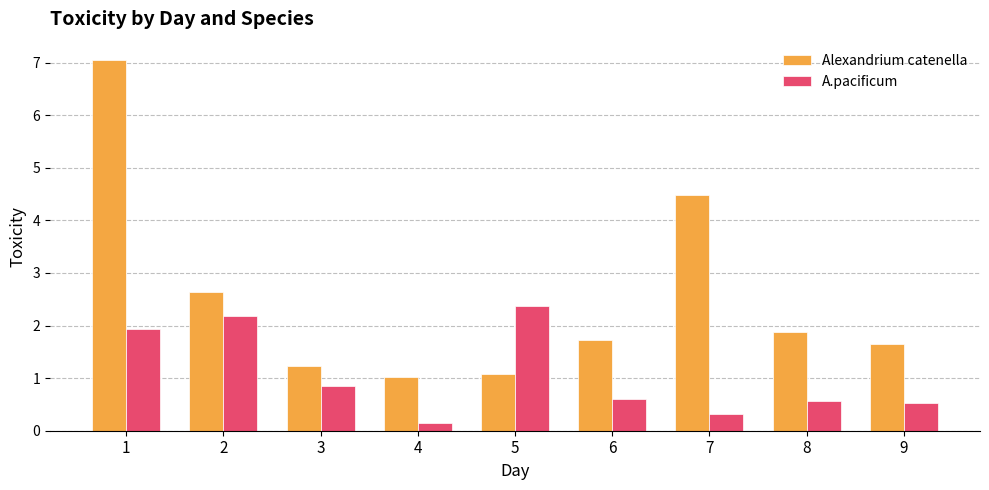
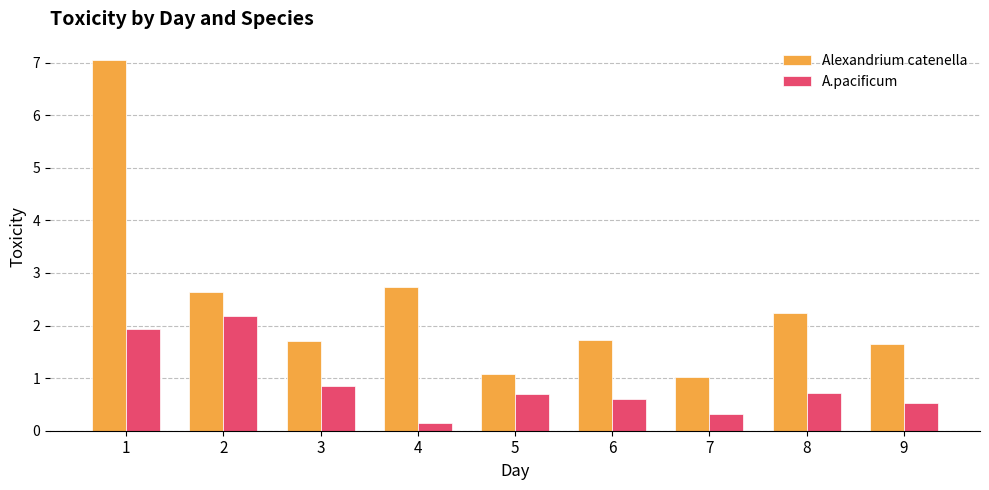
Alexandrium catenella, 3: 1.2 -> 1.7
Alexandrium catenella, 4: 1.0 -> 2.7
A.pacificum, 5: 2.4 -> 0.7
Alexandrium catenella, 7: 4.5 -> 1.0
Alexandrium catenella, 8: 1.9 -> 2.2
A.pacificum, 8: 0.6 -> 0.7
